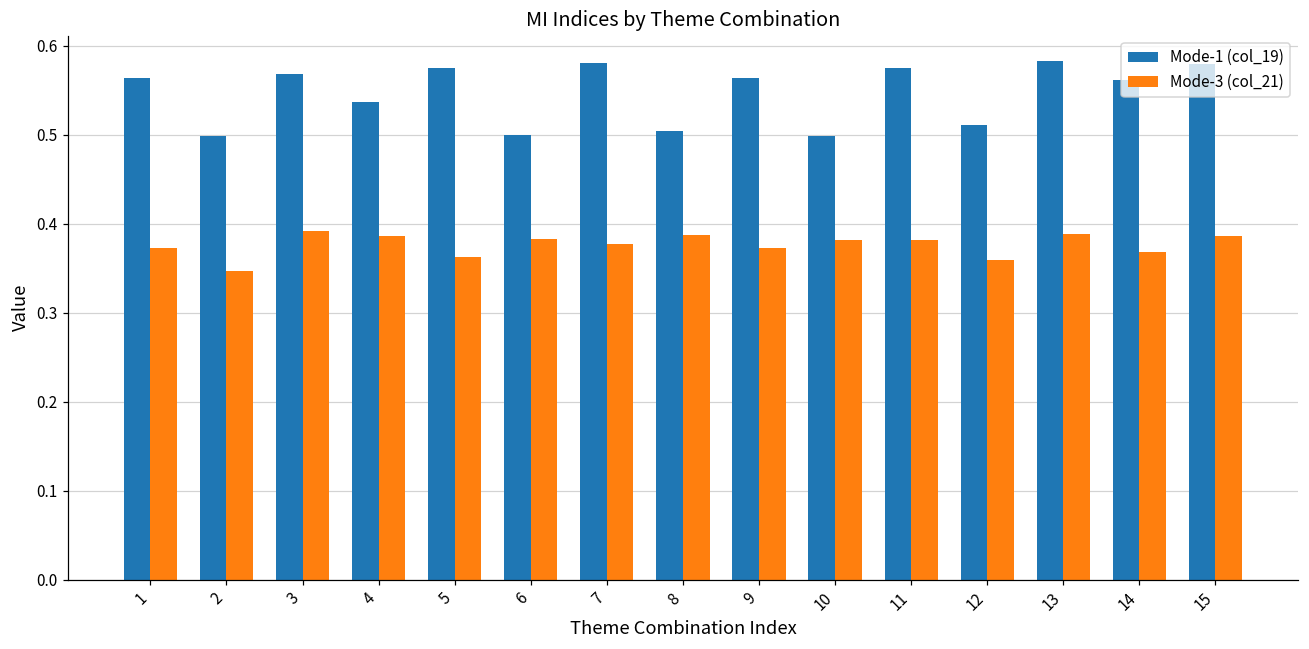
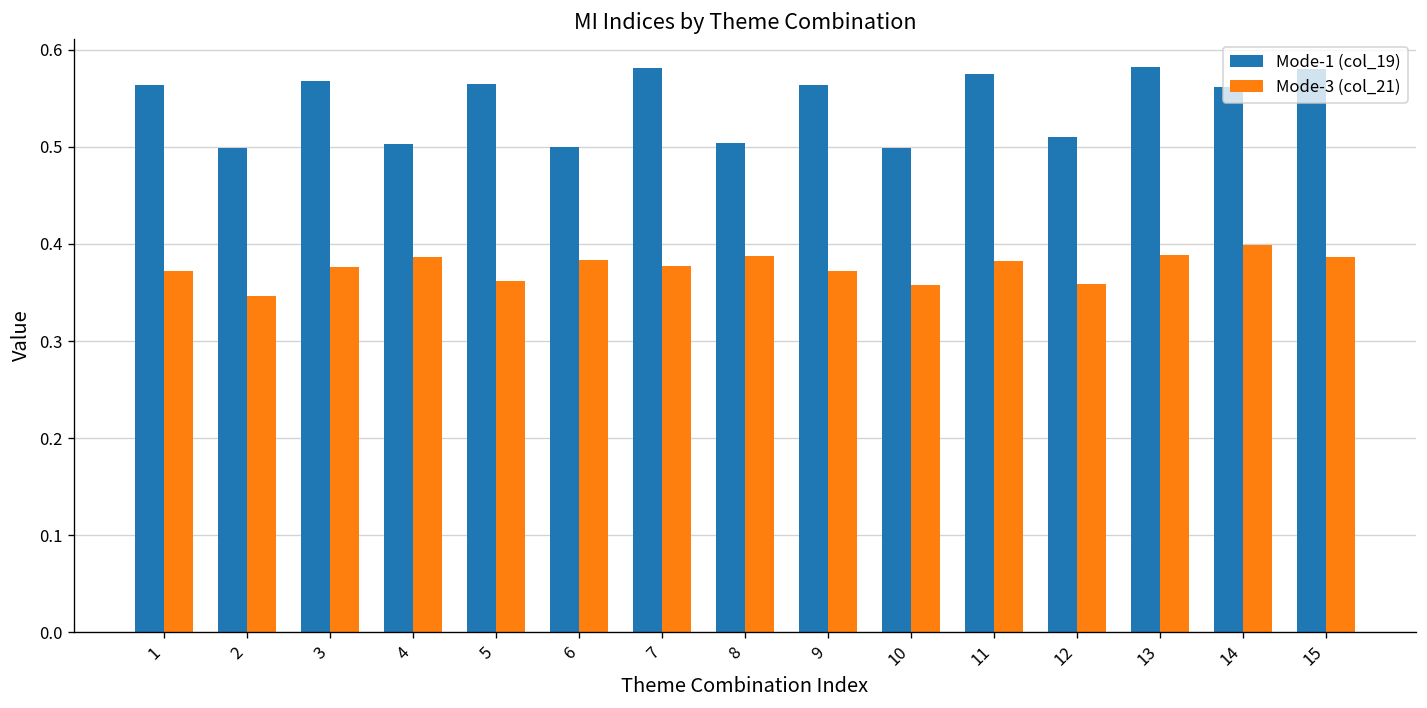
Mode-3 (col_21), 3: 0.39 -> 0.38
Mode-1 (col_19), 4: 0.54 -> 0.50
Mode-1 (col_19), 5: 0.58 -> 0.56
Mode-3 (col_21), 10: 0.38 -> 0.36
Mode-3 (col_21), 14: 0.37 -> 0.40
